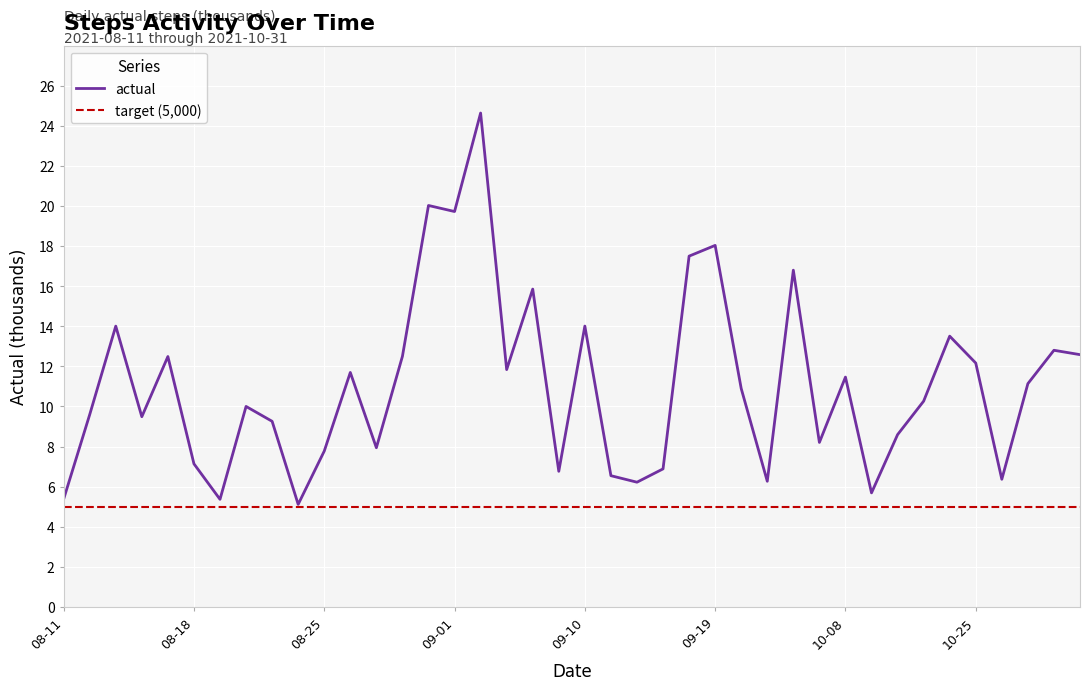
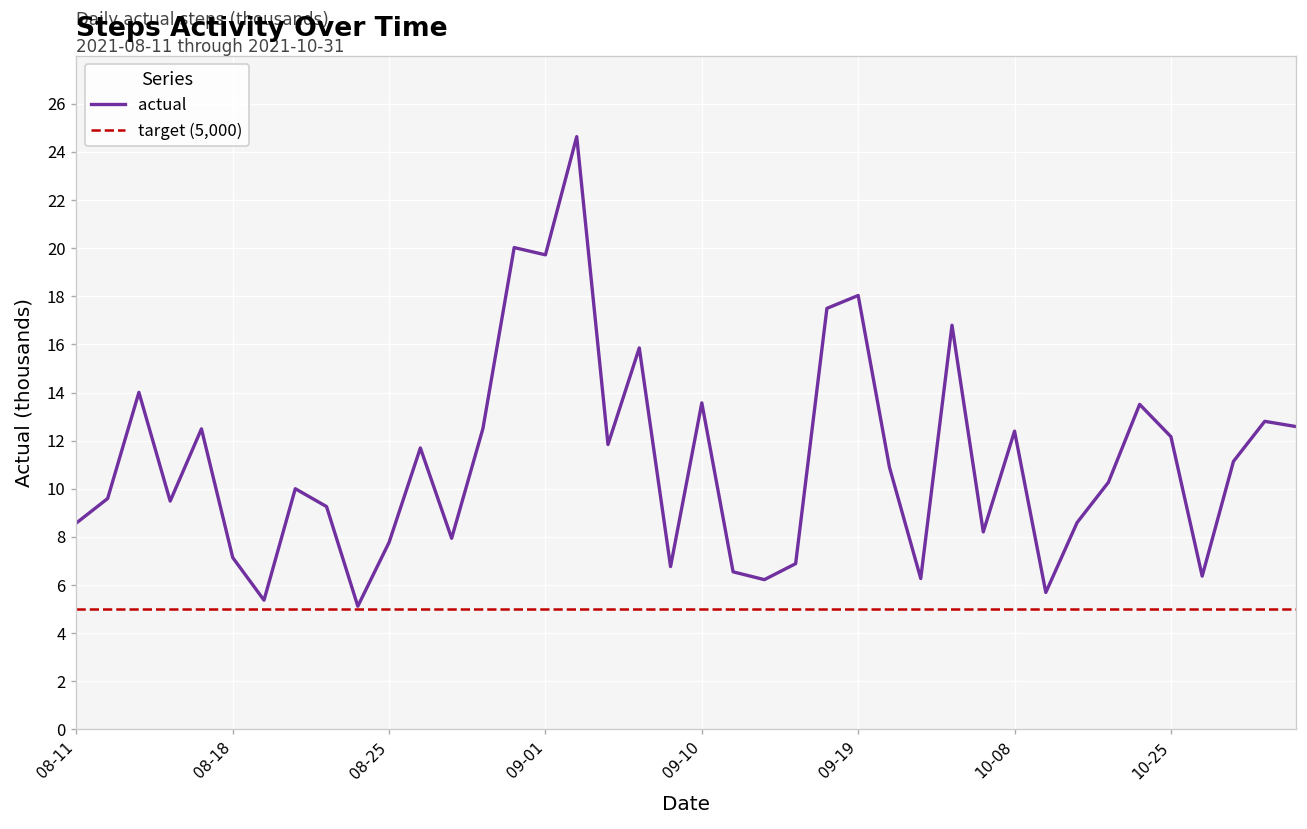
08-11: 5.4 -> 8.6
09-10: 14.0 -> 13.6
10-08: 11.5 -> 12.4
